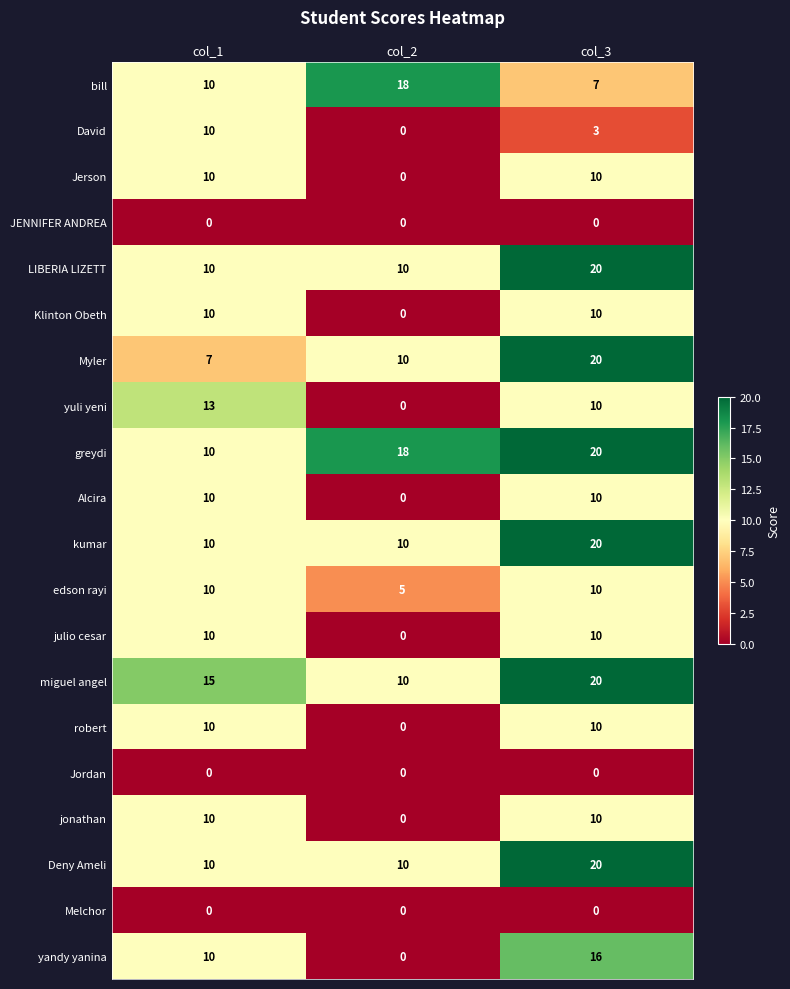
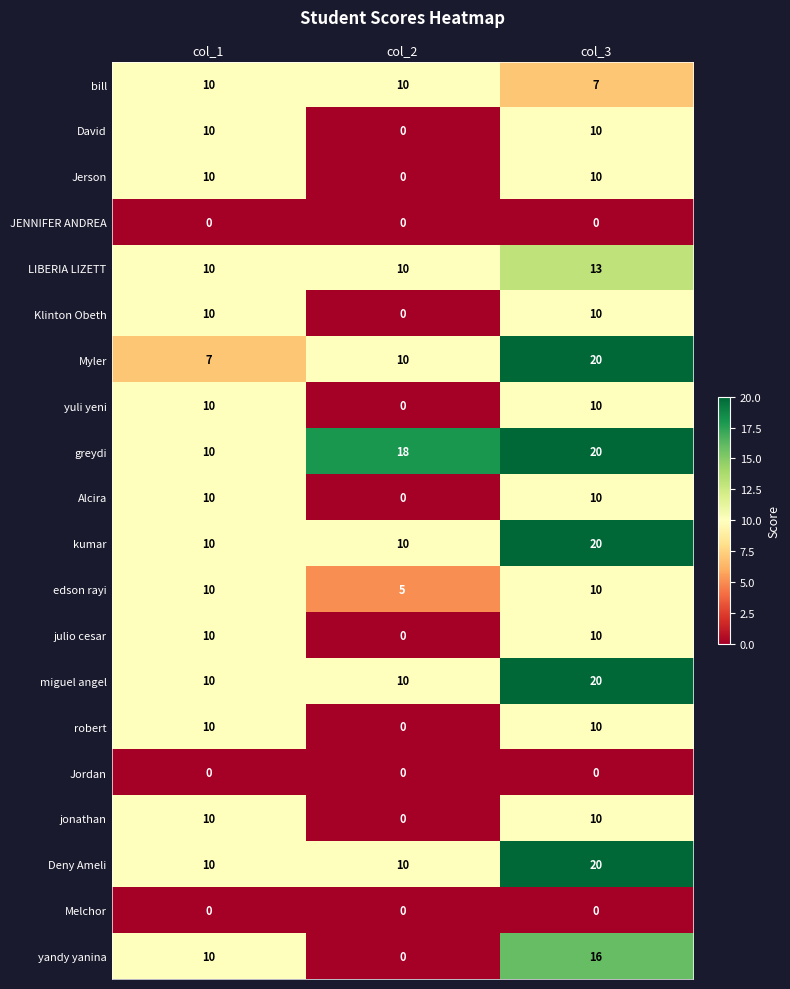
bill, col_2: 18 -> 10
David, col_3: 3 -> 10
LIBERIA LIZETT, col_3: 20 -> 13
yuli yeni, col_1: 13 -> 10
miguel angel, col_1: 15 -> 10
